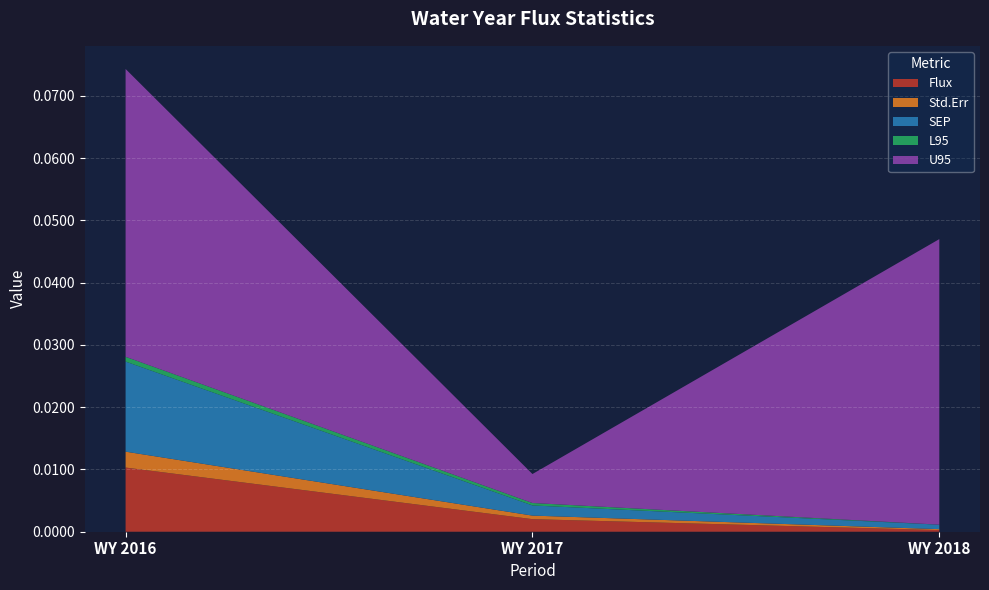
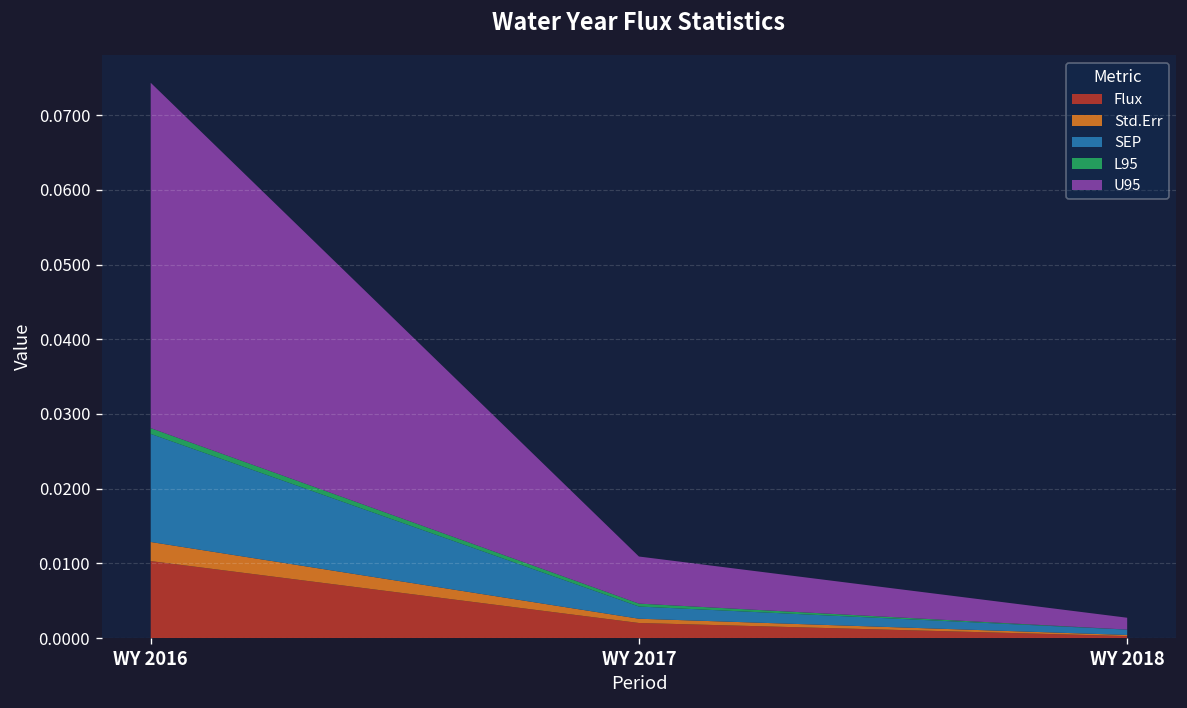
U95, WY 2017: 0.005 -> 0.006
U95, WY 2018: 0.046 -> 0.002
